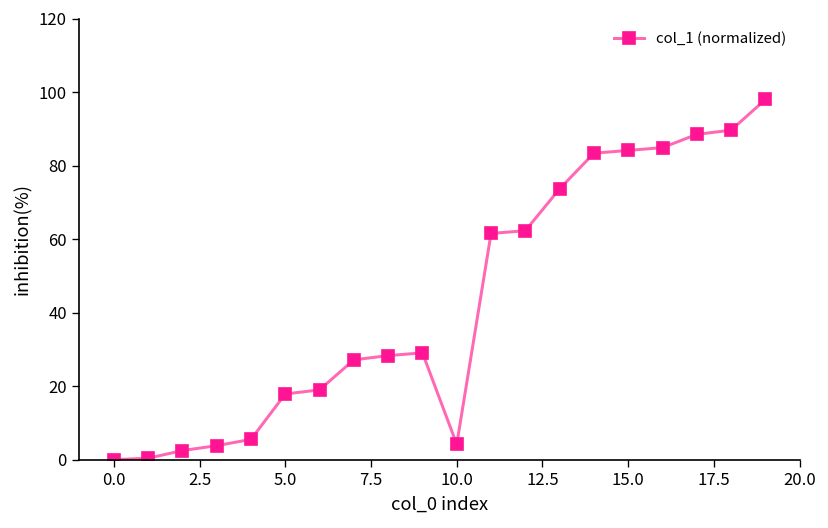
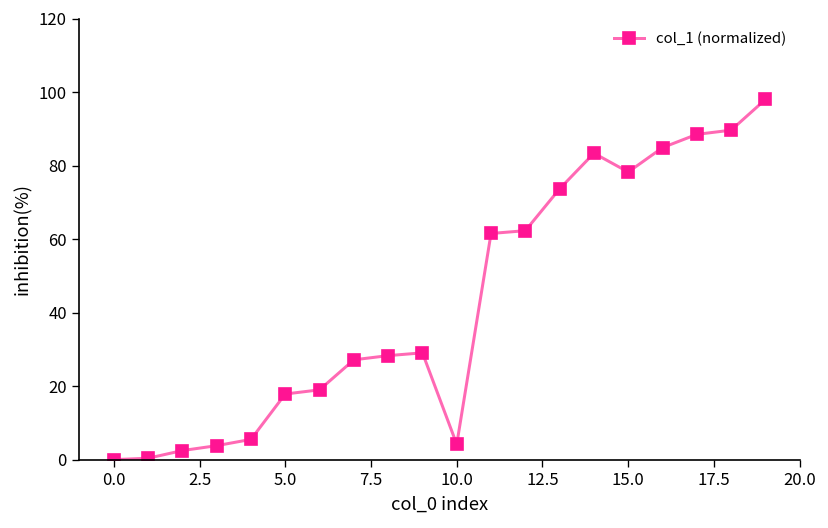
15.0: 84 -> 78
